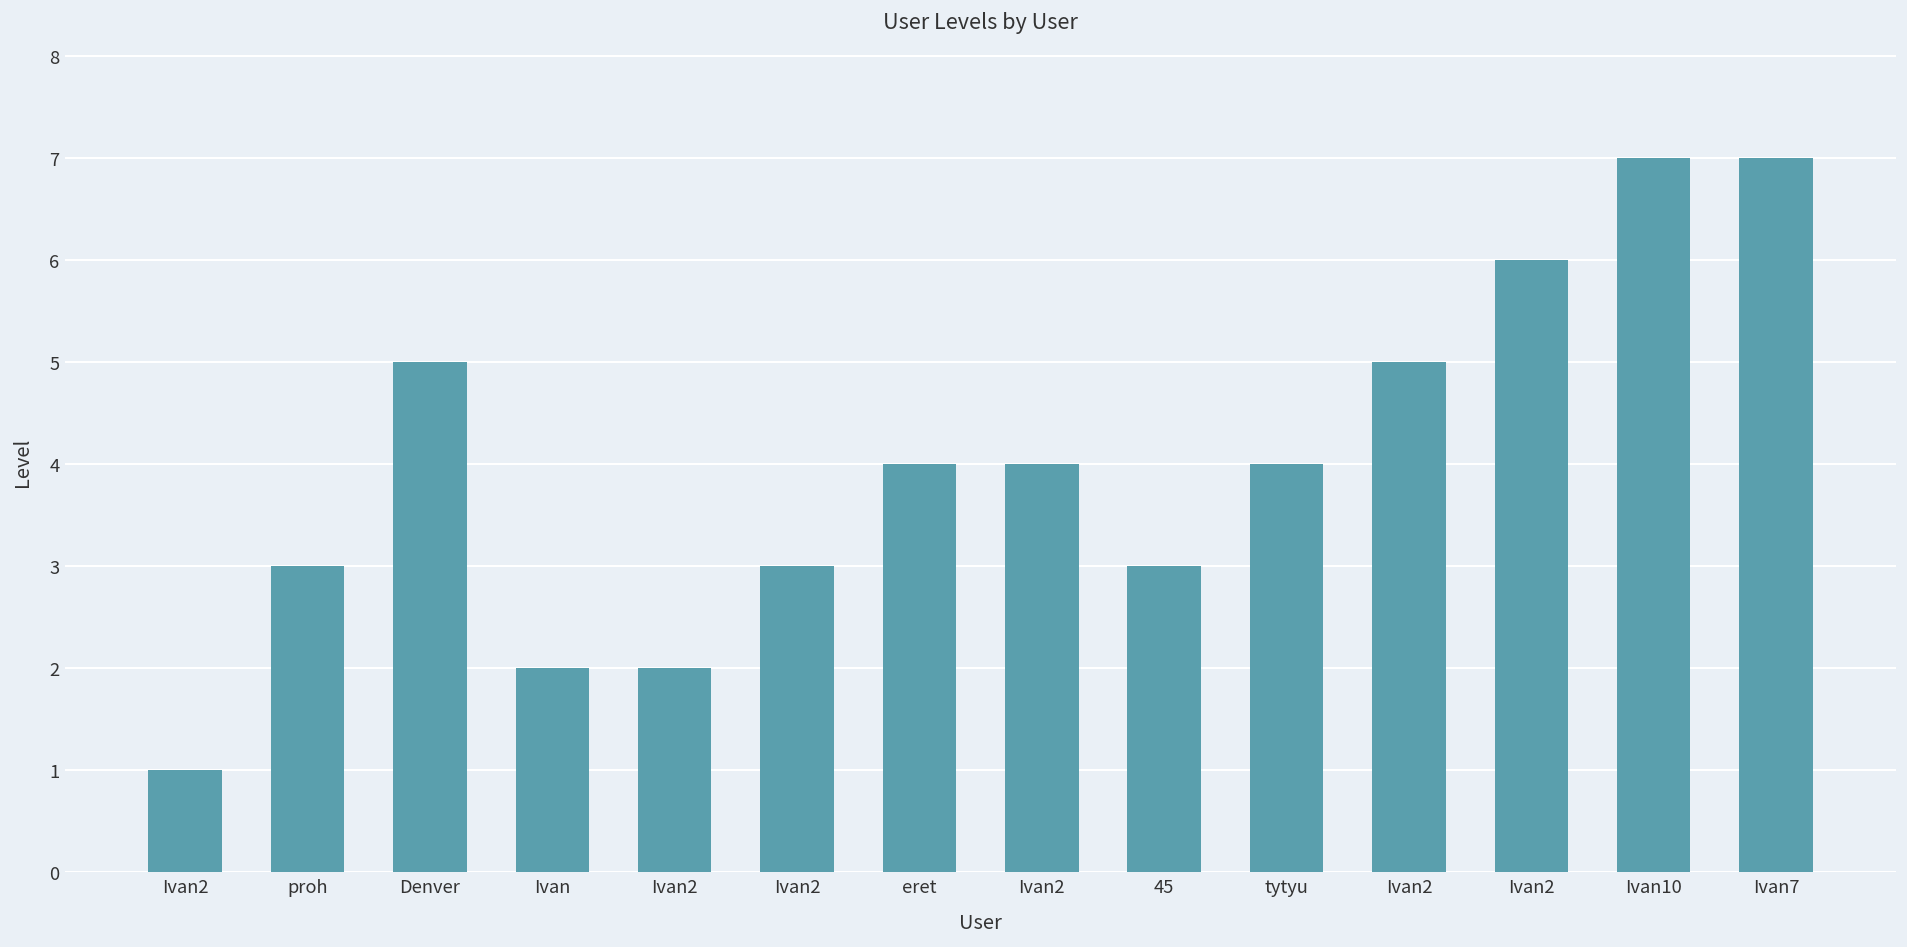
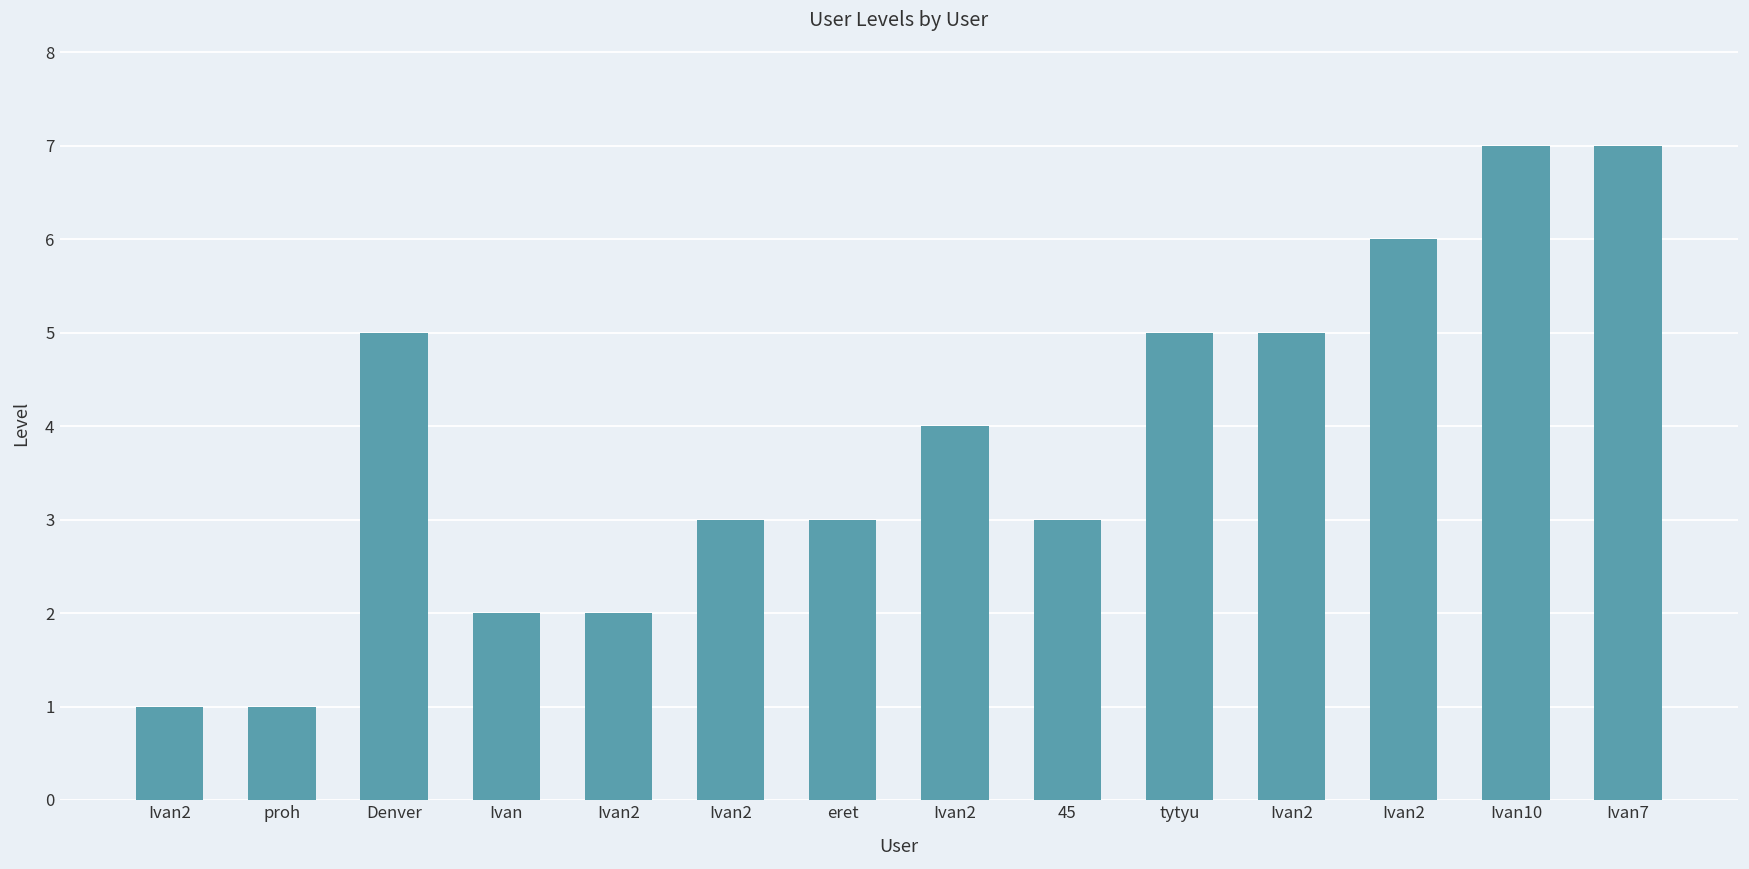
proh: 3 -> 1
eret: 4 -> 3
tytyu: 4 -> 5
